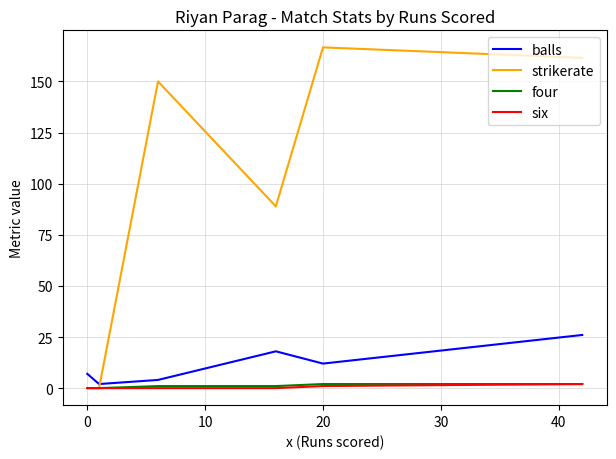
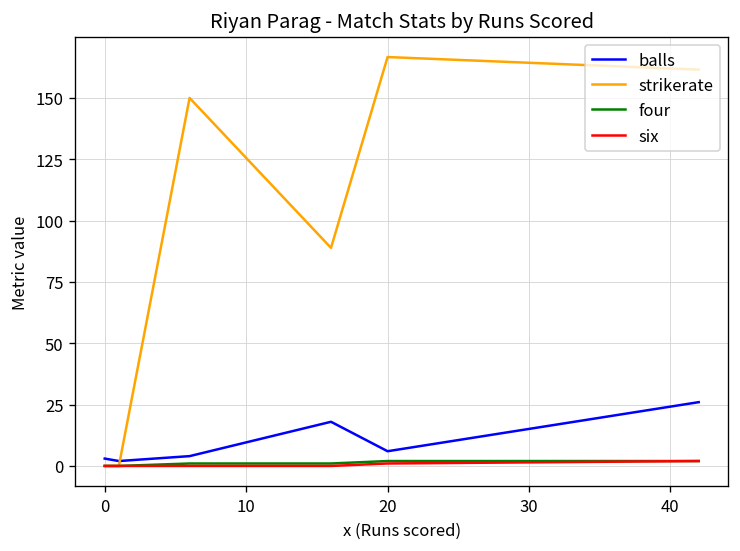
balls, 0: 7 -> 3
balls, 20: 12 -> 6
